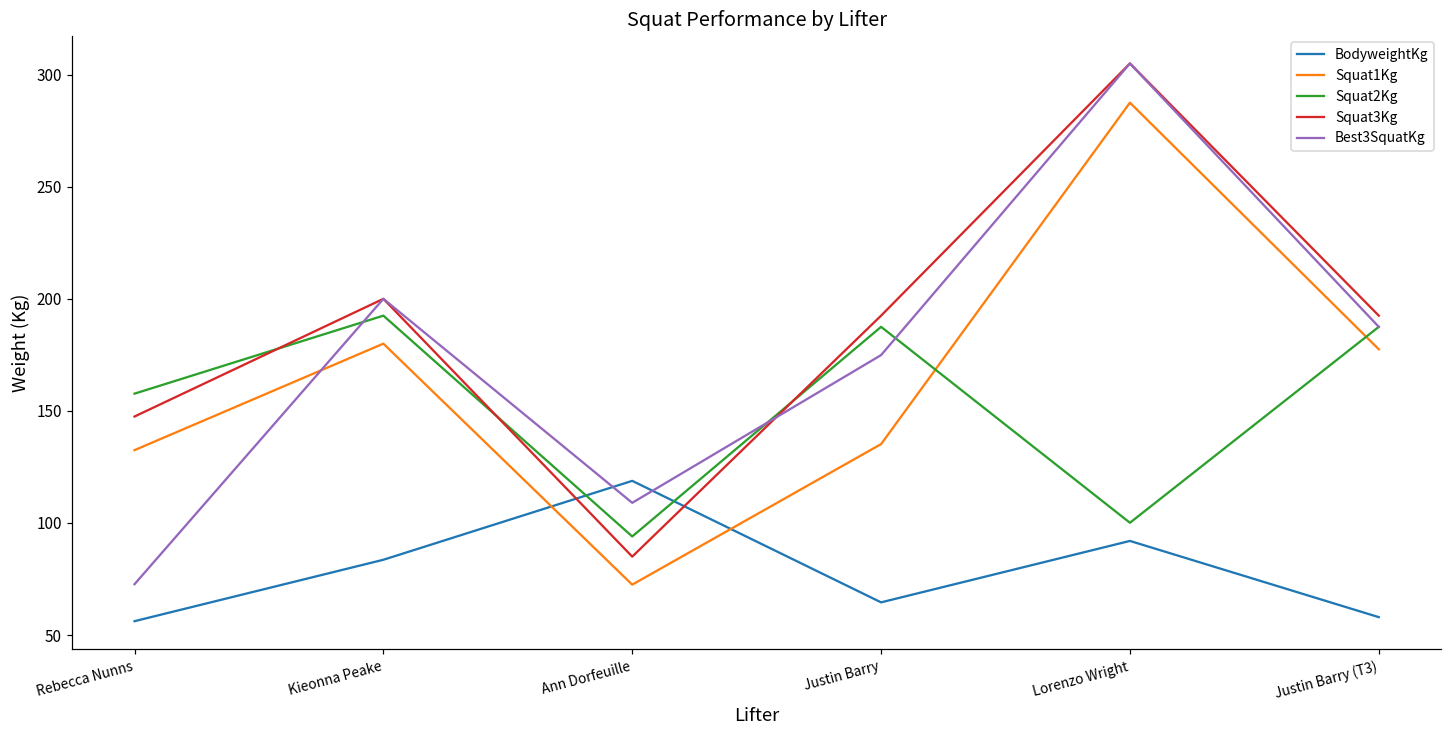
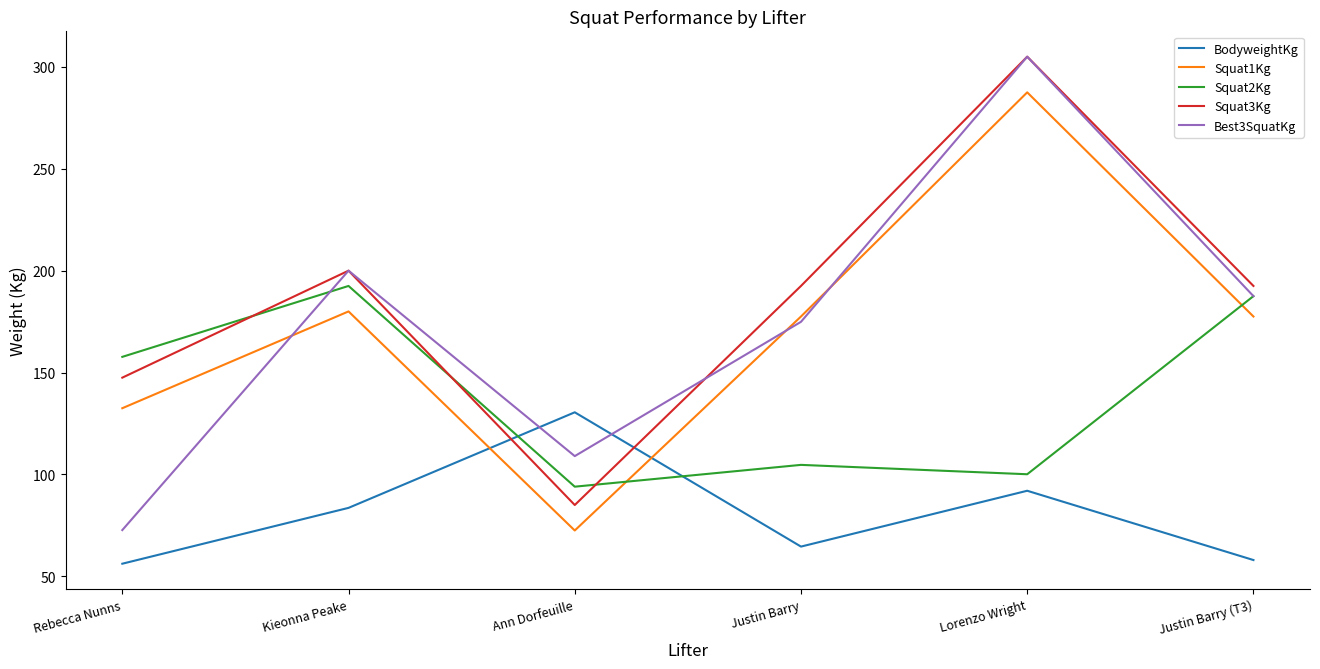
BodyweightKg, Ann Dorfeuille: 119 -> 131
Squat1Kg, Justin Barry: 135 -> 178
Squat2Kg, Justin Barry: 188 -> 105
